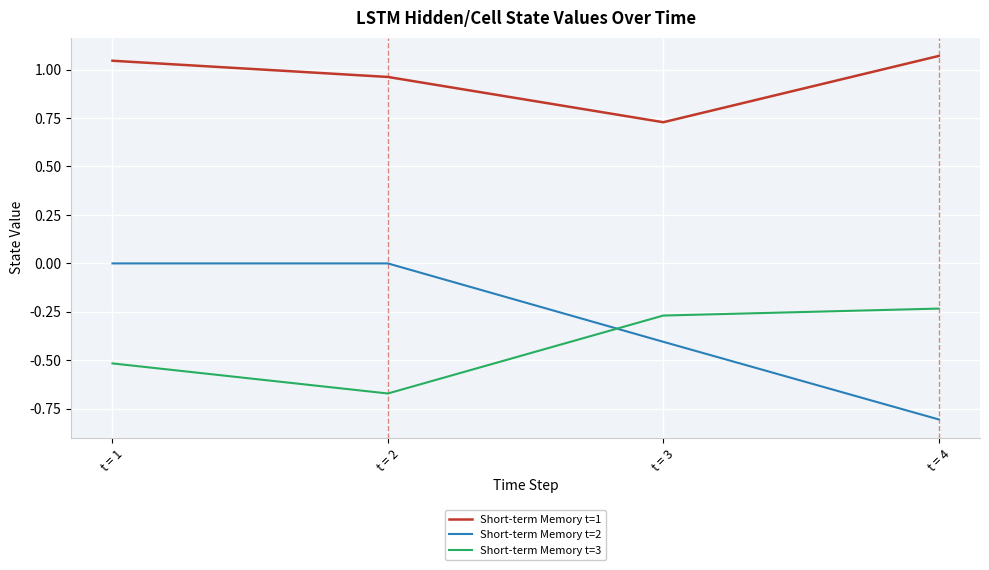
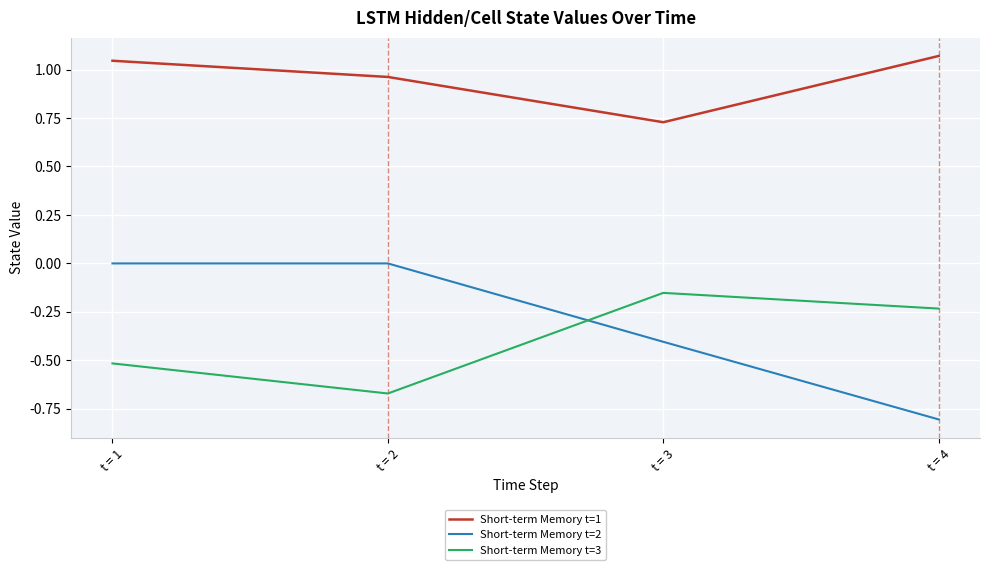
Short-term Memory t=3, t = 3: -0.27 -> -0.15
